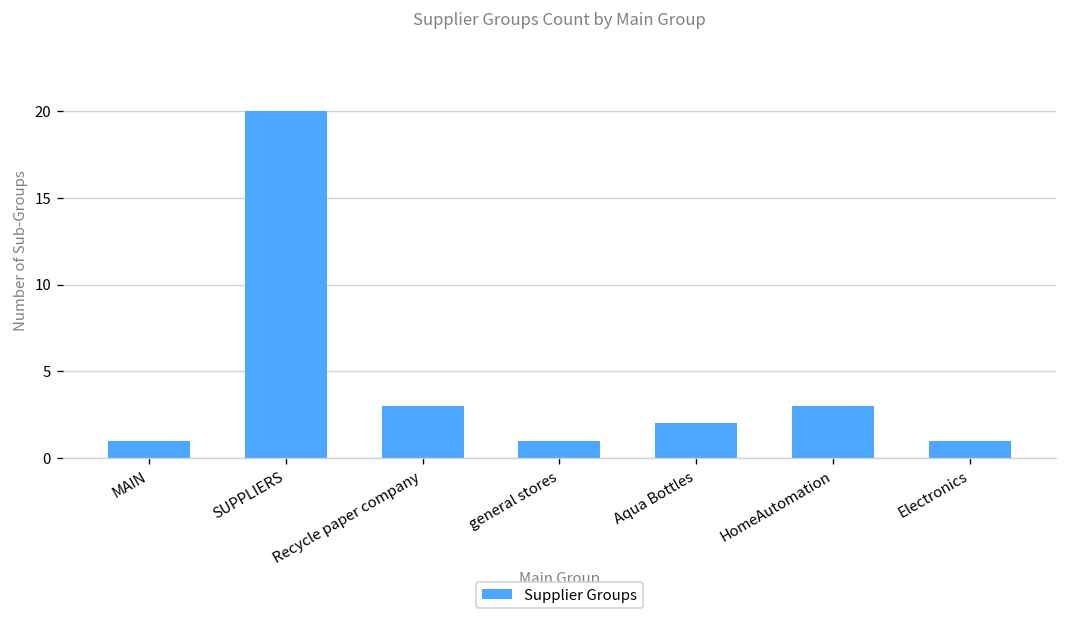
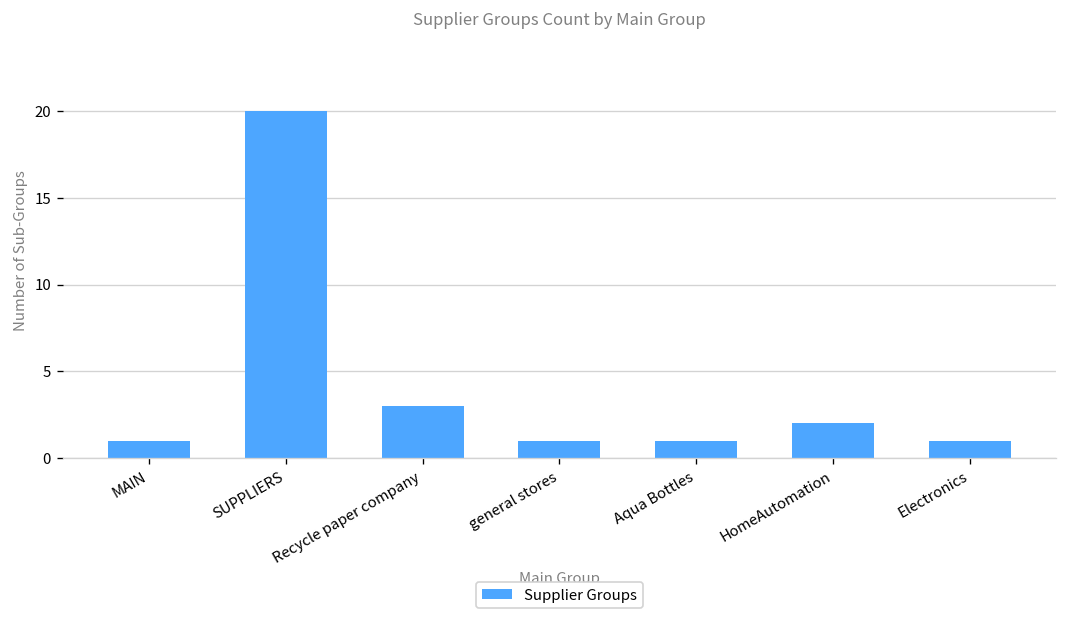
Aqua Bottles: 2 -> 1
HomeAutomation: 3 -> 2
